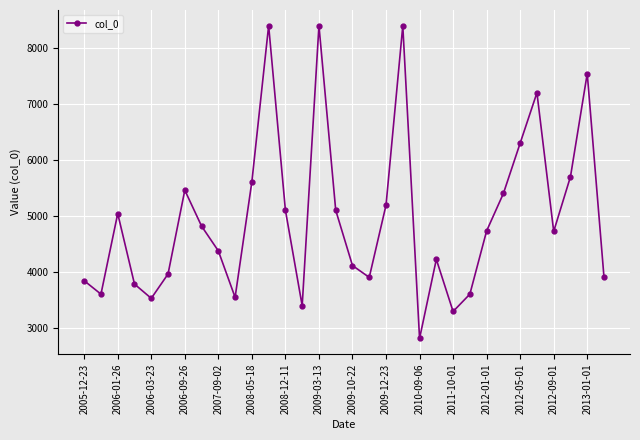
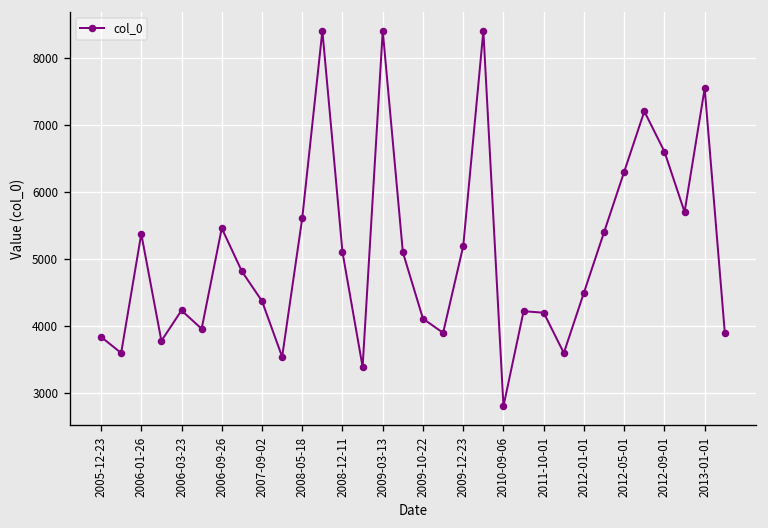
2006-01-26: 5000 -> 5400
2006-03-23: 3500 -> 4200
2011-10-01: 3300 -> 4200
2012-01-01: 4700 -> 4500
2012-09-01: 4700 -> 6600
